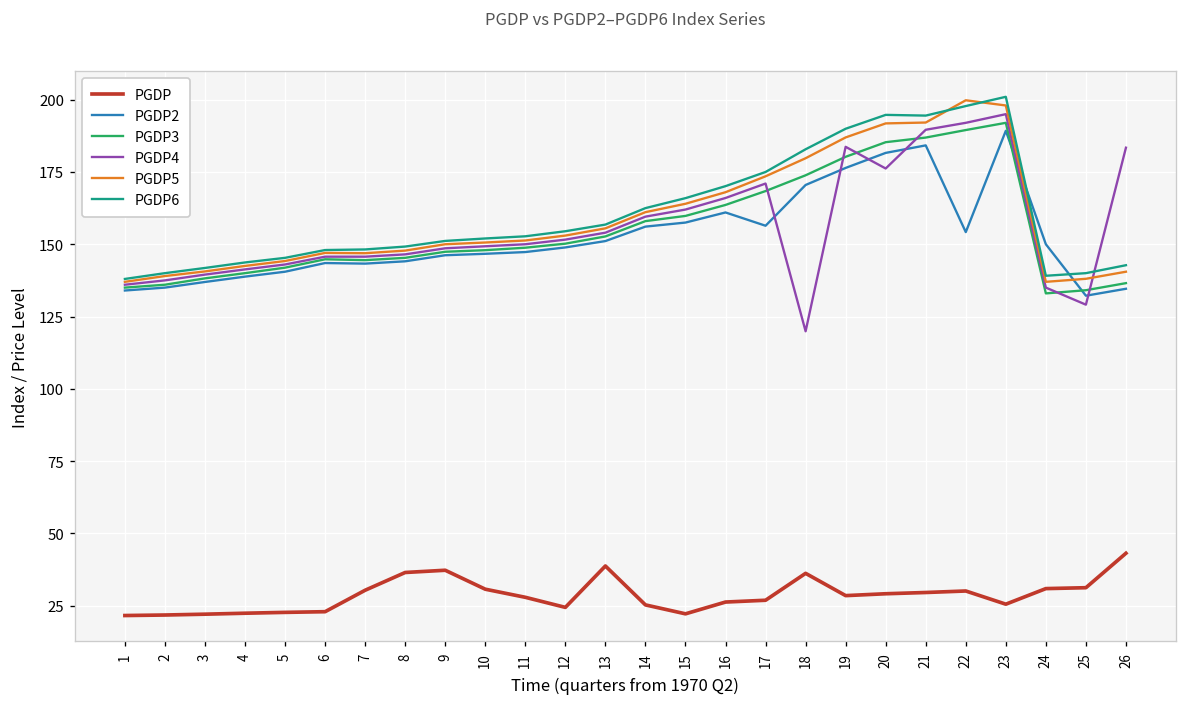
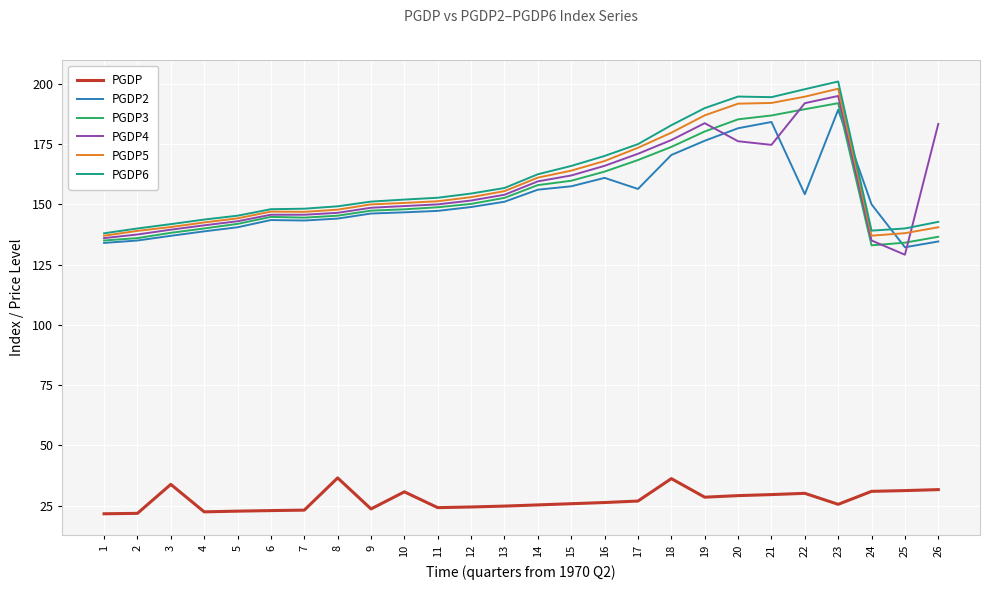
PGDP, 3: 22 -> 34
PGDP, 7: 30 -> 23
PGDP, 9: 37 -> 24
PGDP, 11: 28 -> 24
PGDP, 13: 39 -> 25
PGDP, 15: 22 -> 26
PGDP4, 18: 120 -> 177
PGDP4, 21: 190 -> 175
PGDP5, 22: 200 -> 195
PGDP, 26: 43 -> 32
